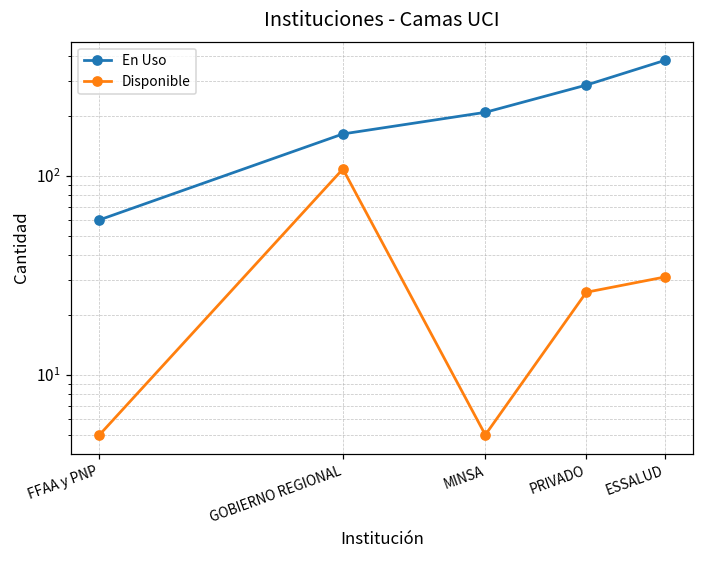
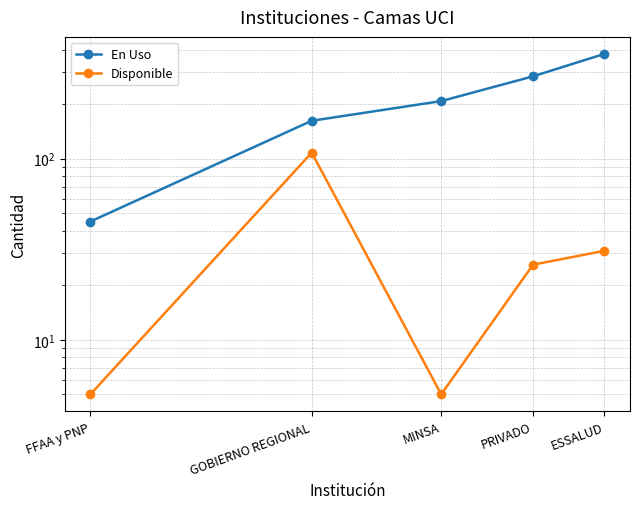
En Uso, FFAA y PNP: 60 -> 45
